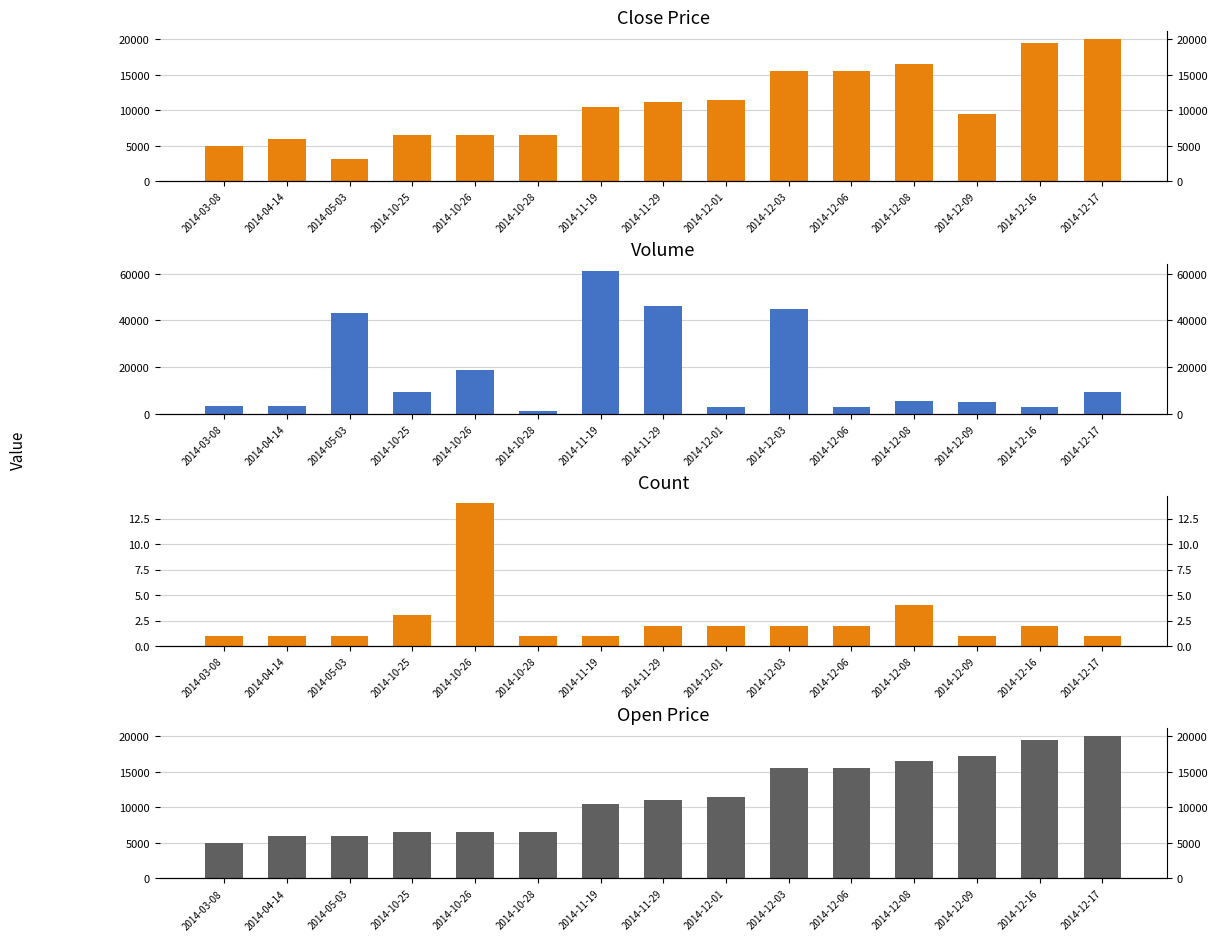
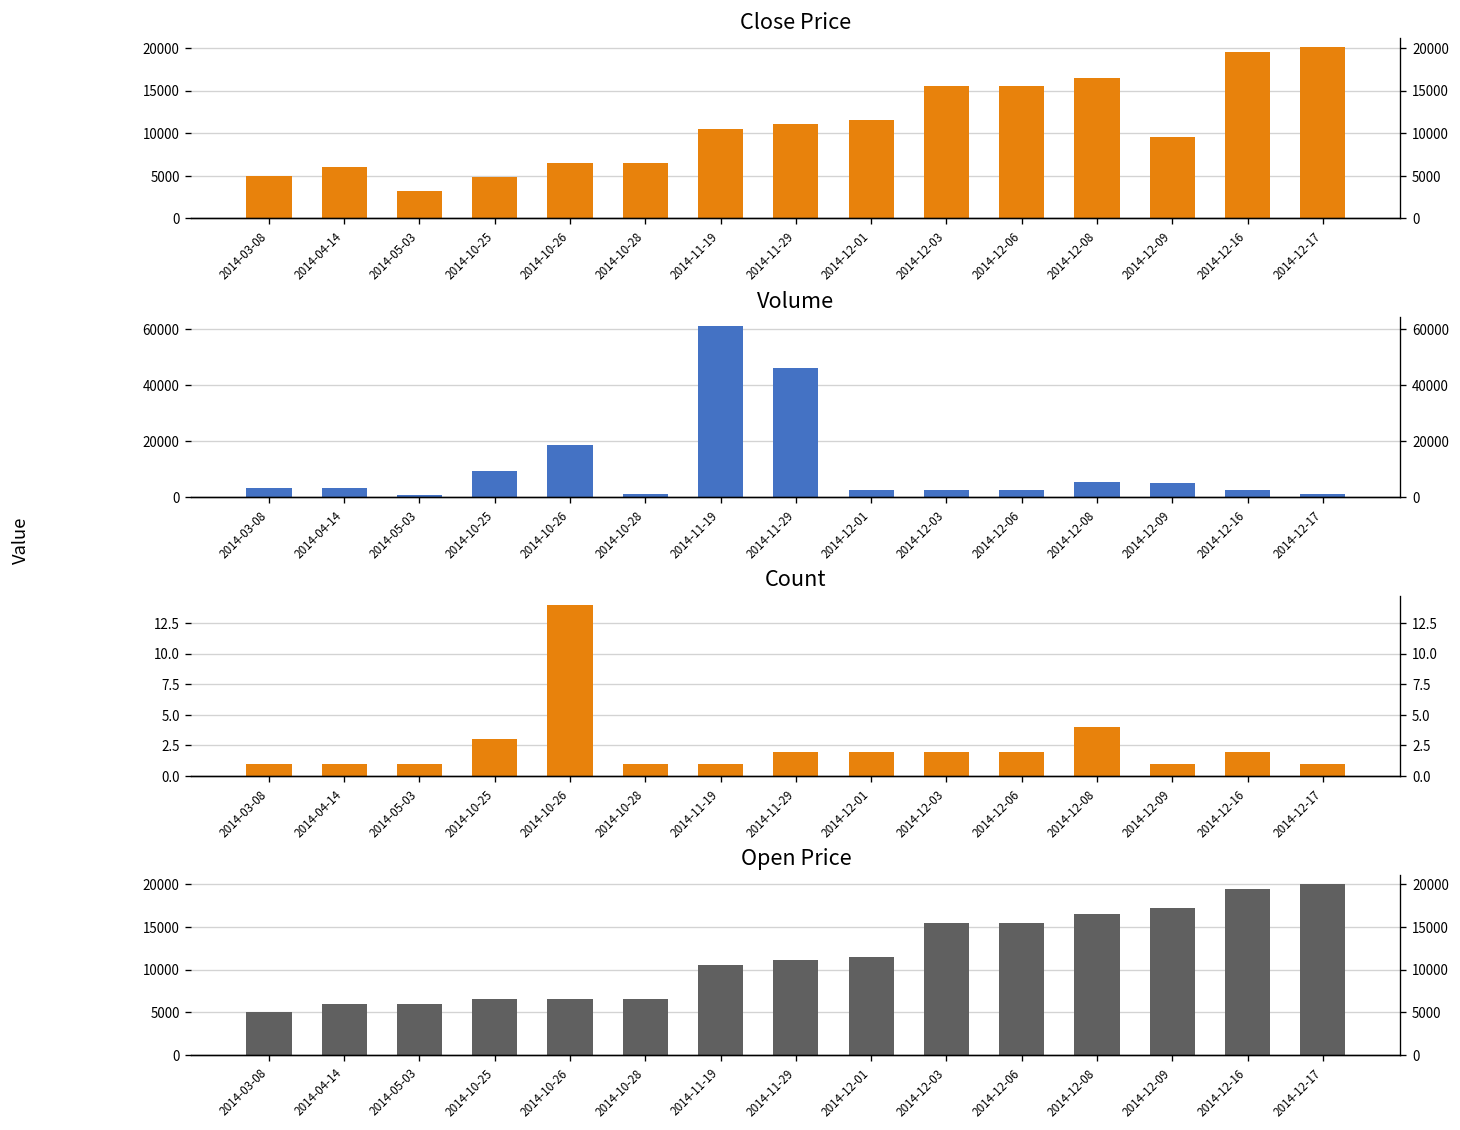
Close Price, 2014-10-25: 7000 -> 5000
Volume, 2014-05-03: 43000 -> 1000
Volume, 2014-12-03: 45000 -> 3000
Volume, 2014-12-17: 9000 -> 1000
